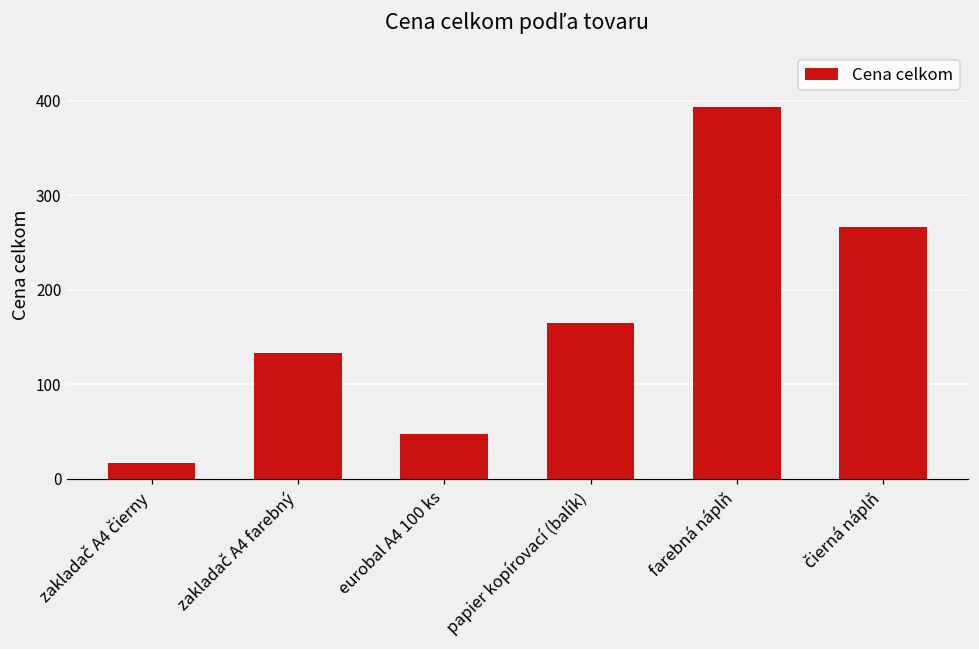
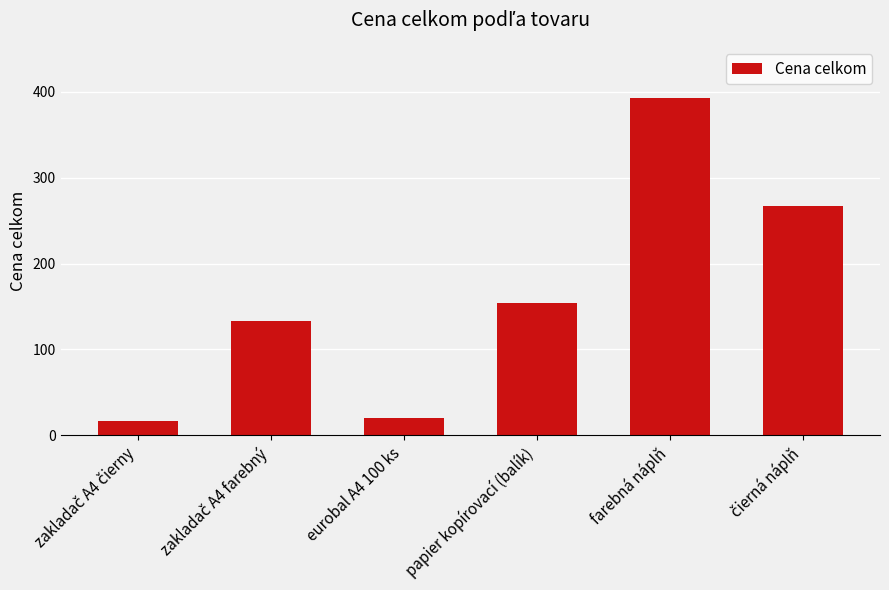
eurobal A4 100 ks: 50 -> 20
papier kopírovací (balík): 170 -> 150
